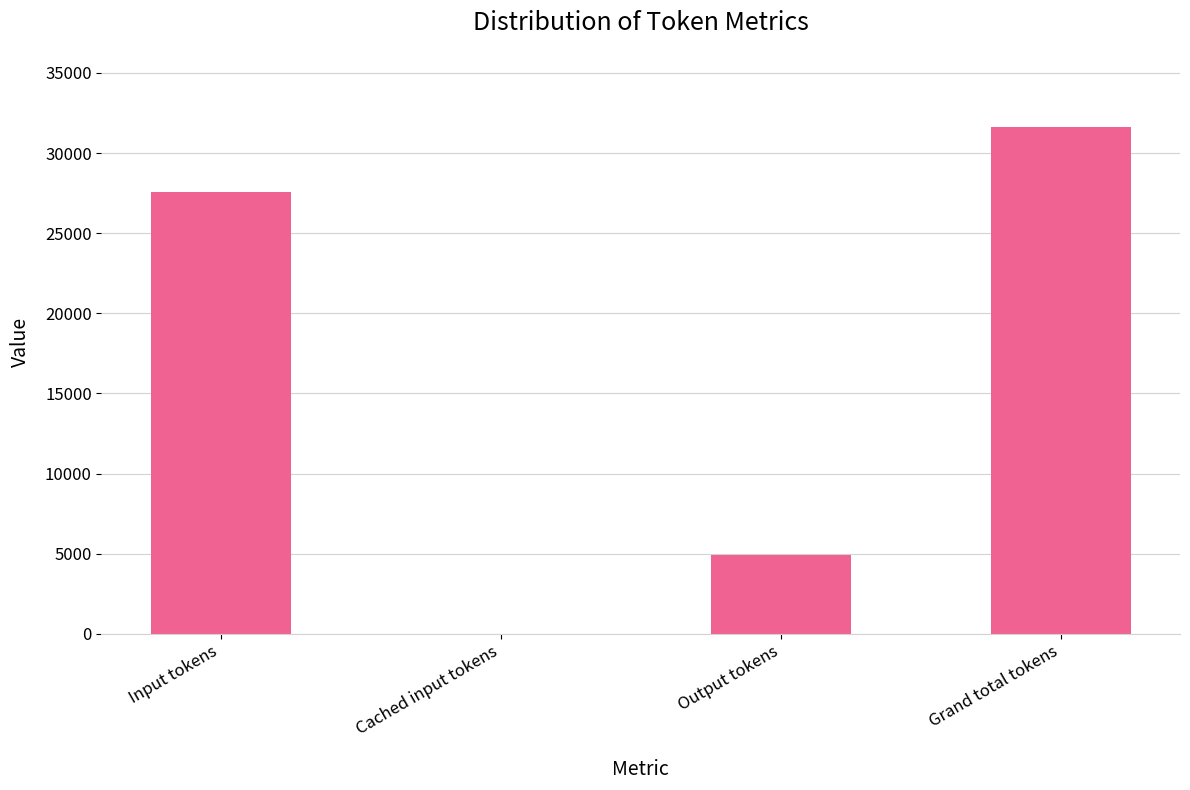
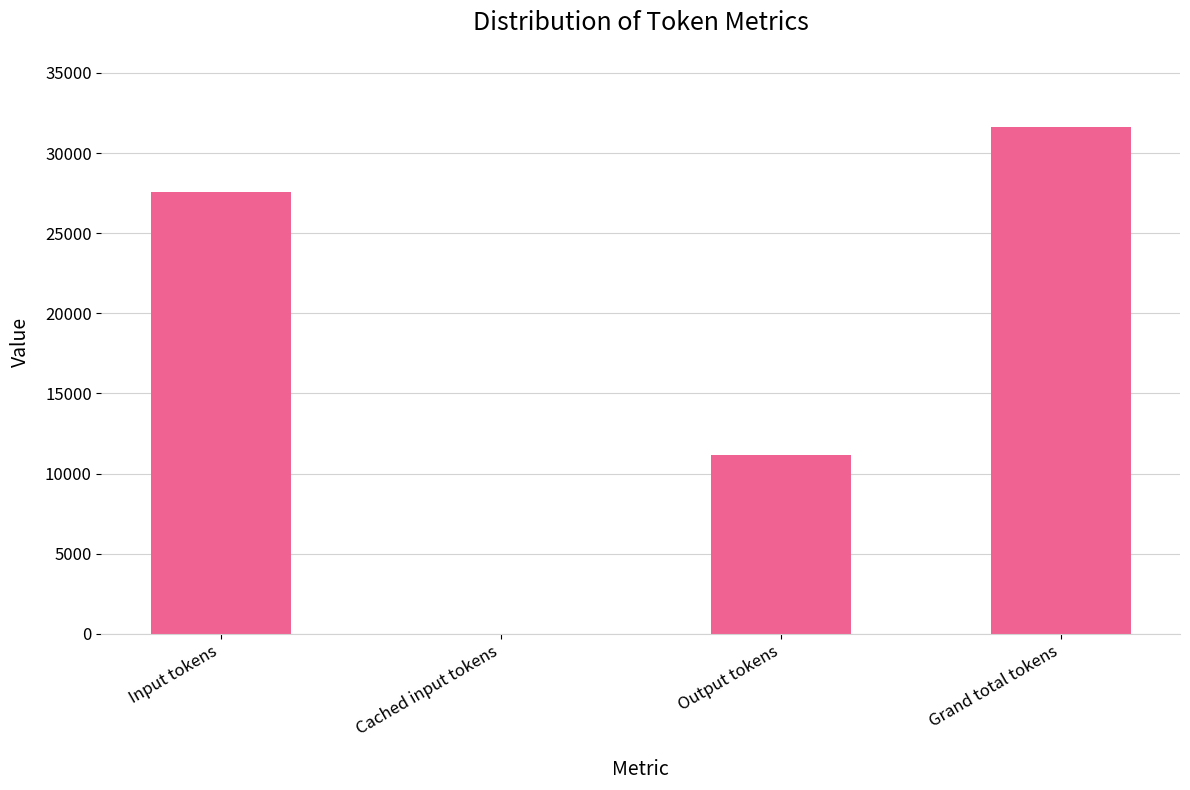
Output tokens: 4900 -> 11200
